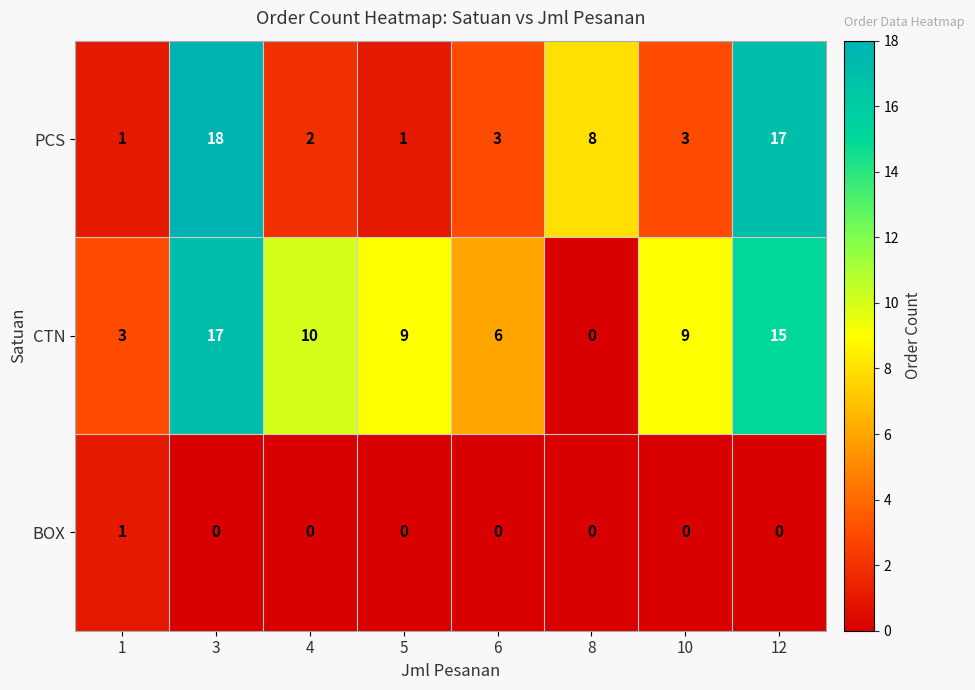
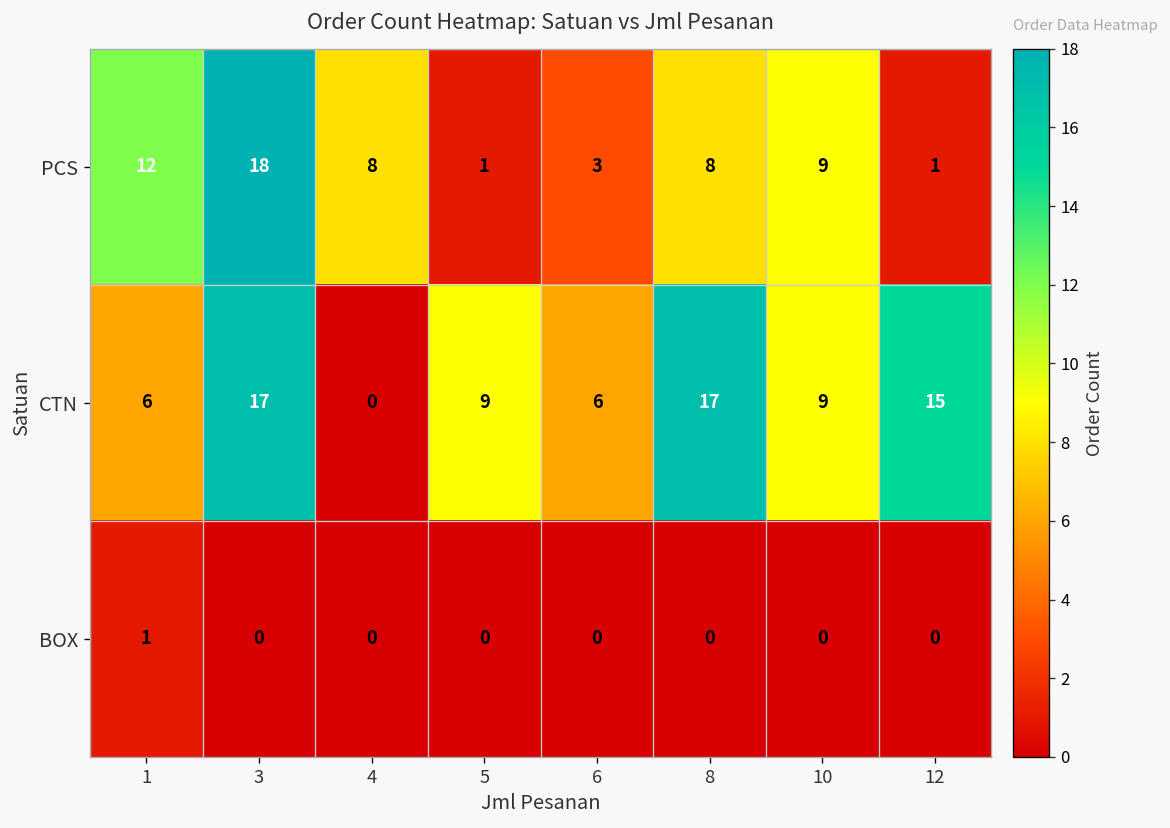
PCS, 1: 1 -> 12
PCS, 4: 2 -> 8
PCS, 10: 3 -> 9
PCS, 12: 17 -> 1
CTN, 1: 3 -> 6
CTN, 4: 10 -> 0
CTN, 8: 0 -> 17
